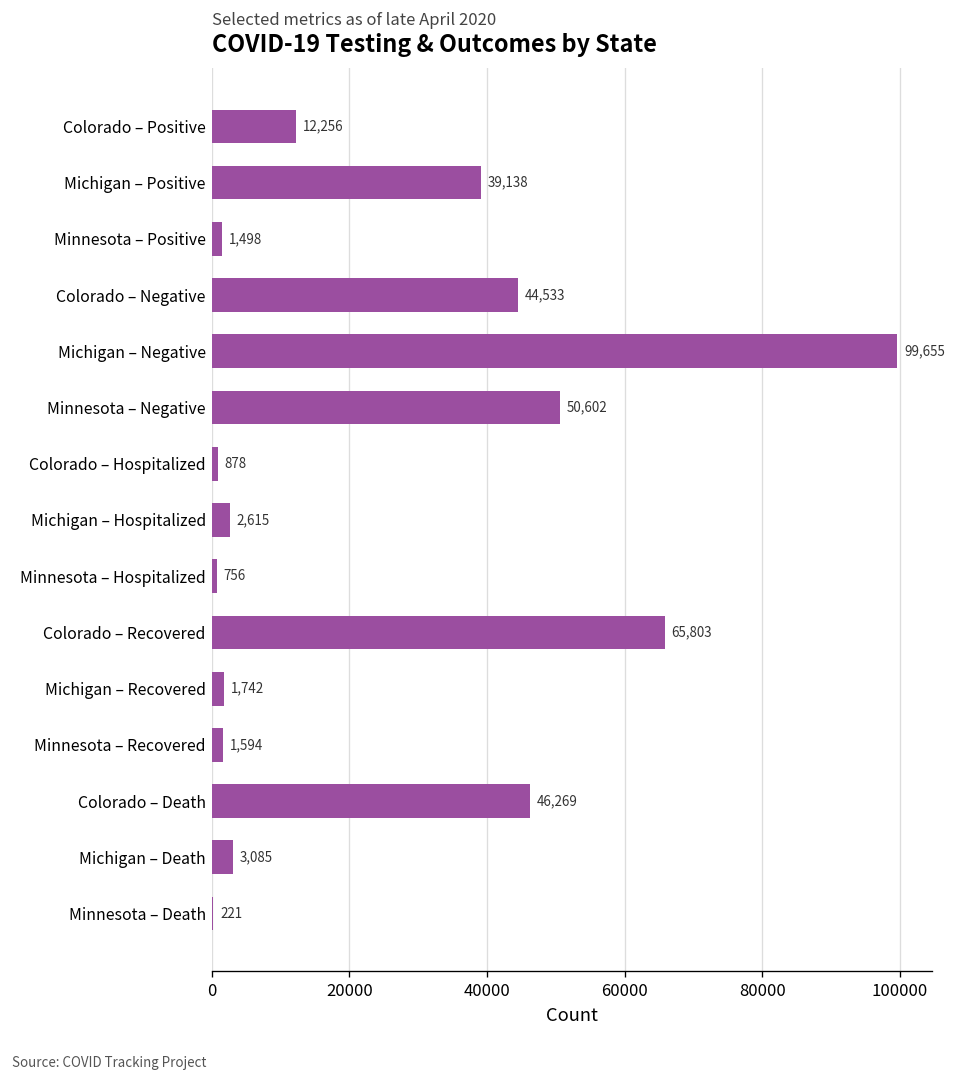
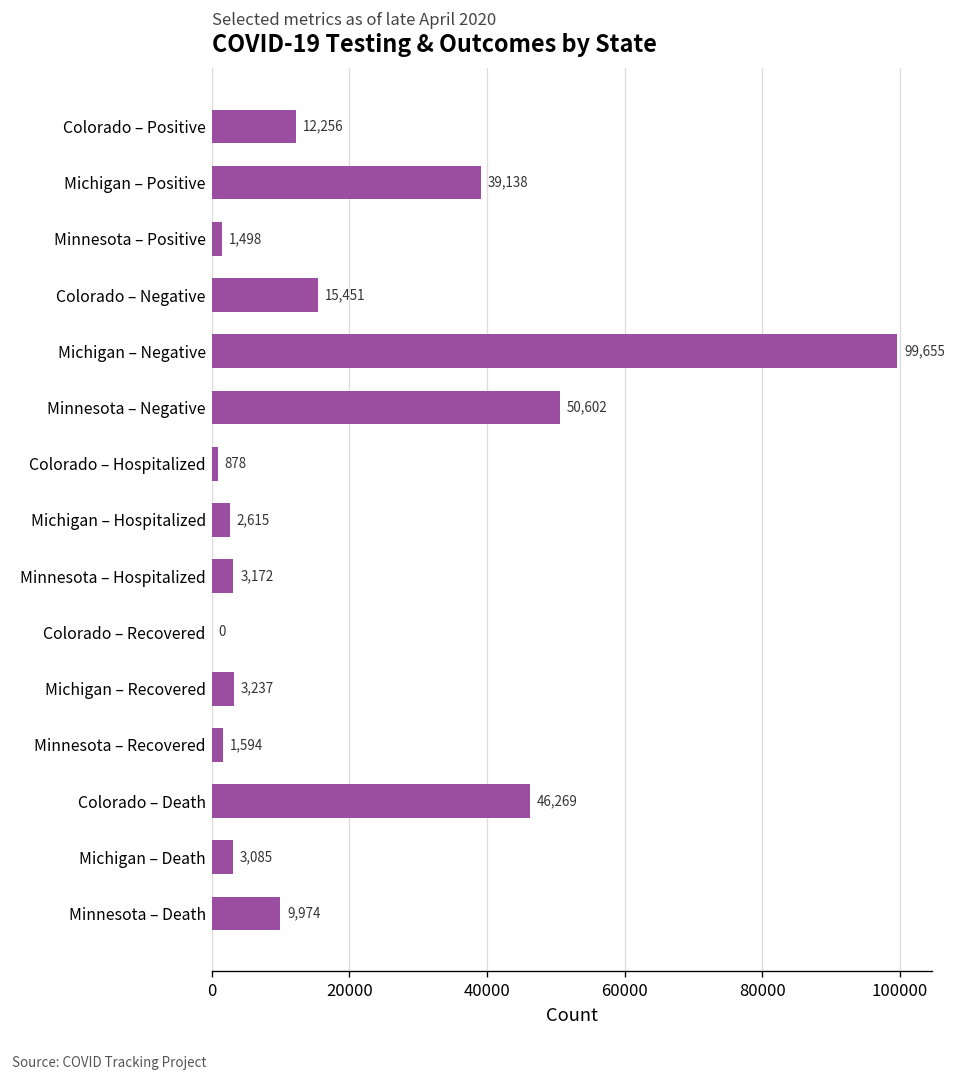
Colorado – Negative: 44,533 -> 15,451
Minnesota – Hospitalized: 756 -> 3,172
Colorado – Recovered: 65,803 -> 0
Michigan – Recovered: 1,742 -> 3,237
Minnesota – Death: 221 -> 9,974
